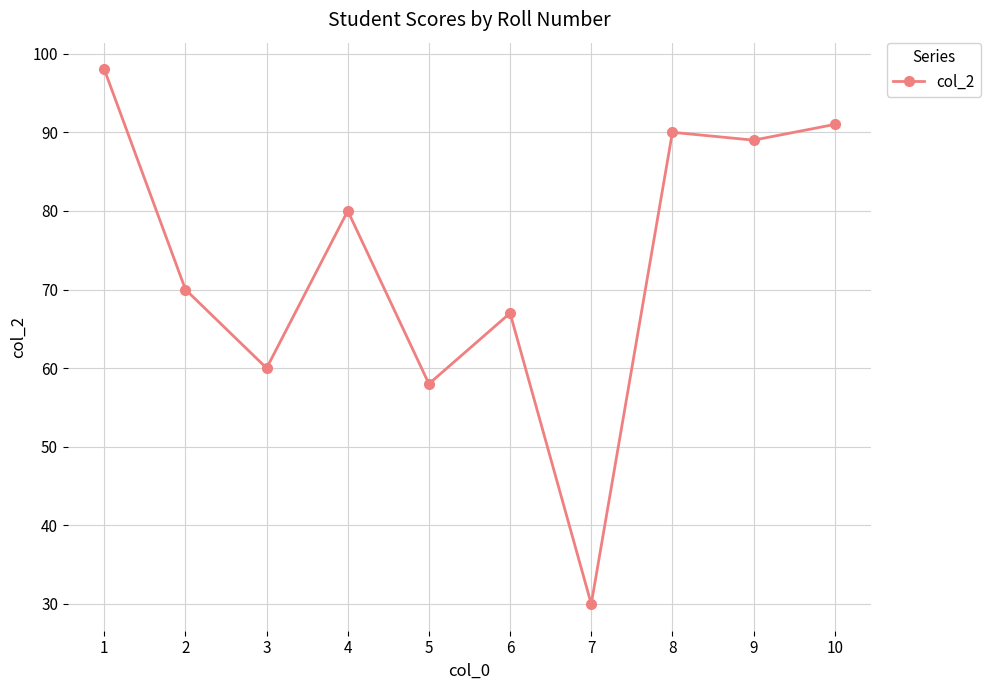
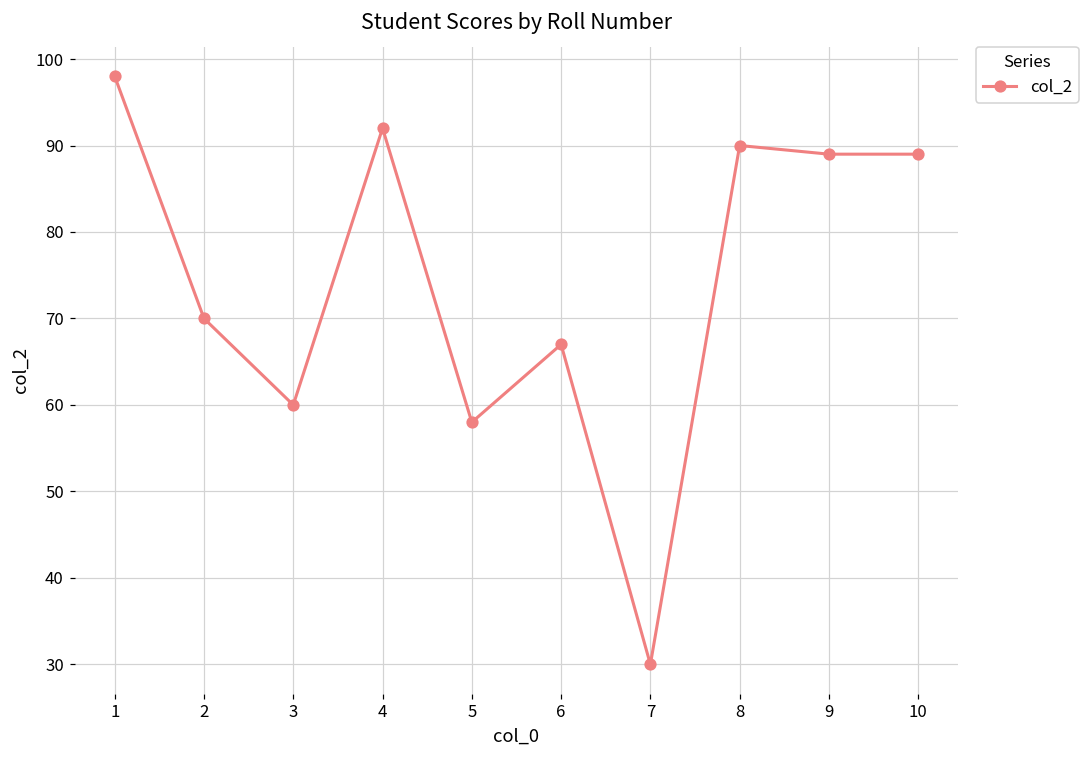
4: 80 -> 92
10: 91 -> 89
